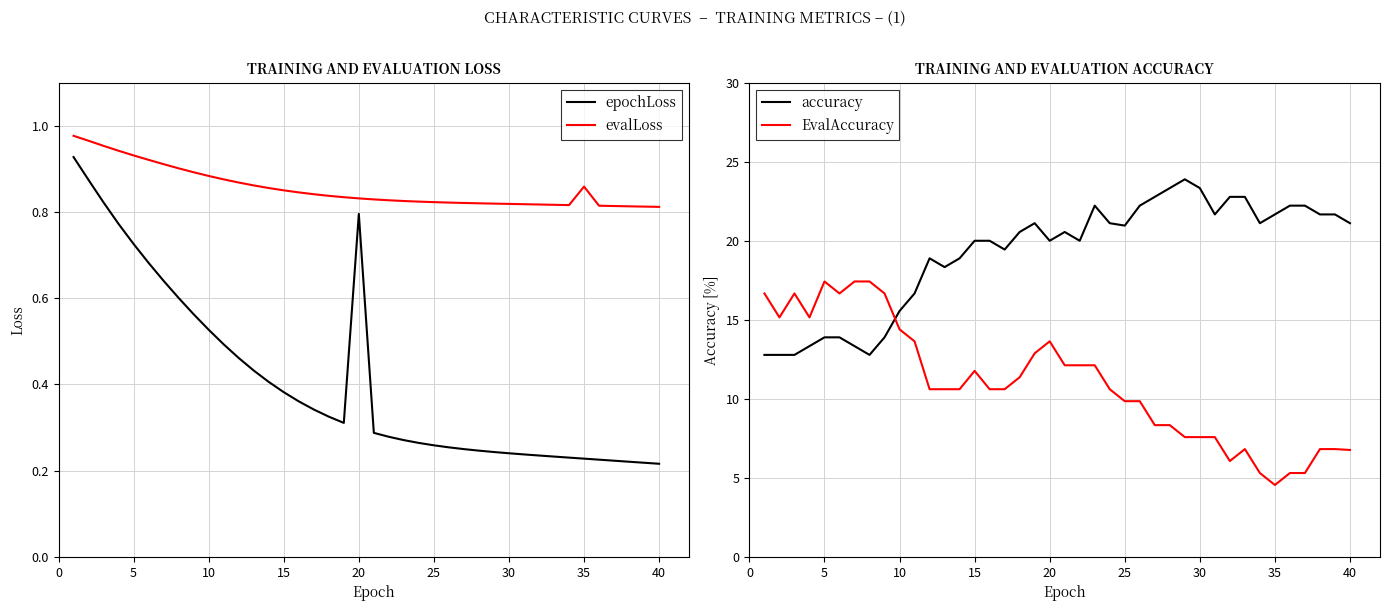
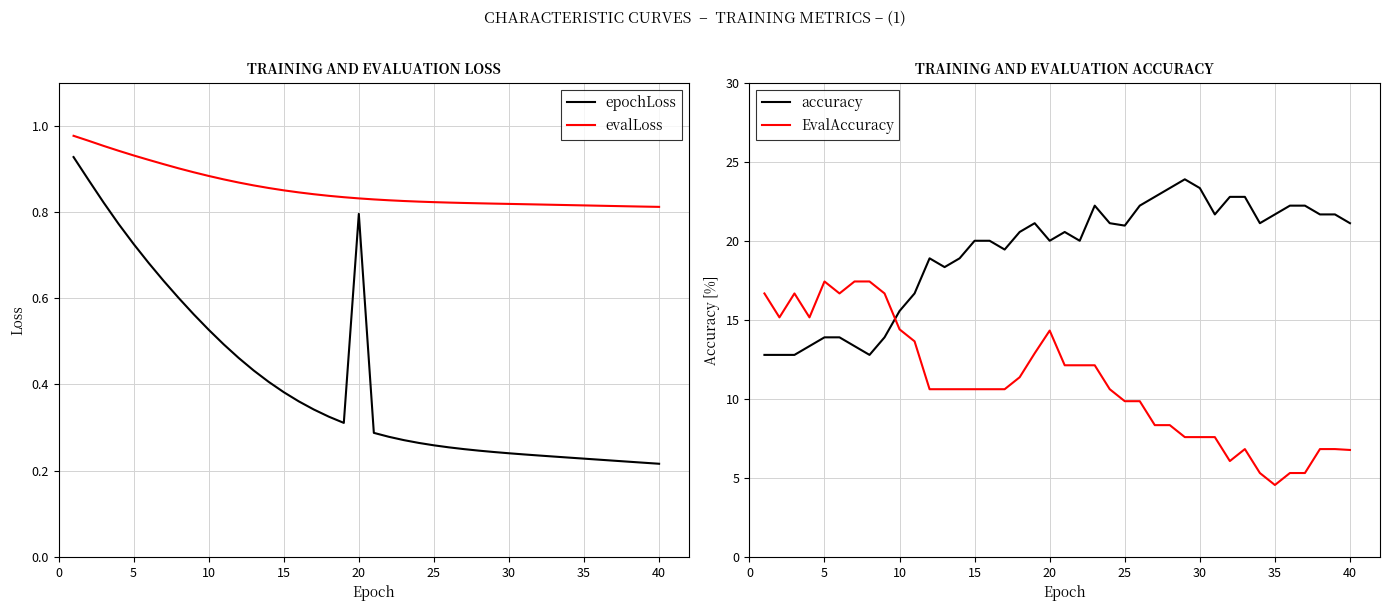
TRAINING AND EVALUATION LOSS, evalLoss, 35: 0.86 -> 0.82
TRAINING AND EVALUATION ACCURACY, EvalAccuracy, 15: 11.8 -> 10.6
TRAINING AND EVALUATION ACCURACY, EvalAccuracy, 20: 13.6 -> 14.3
